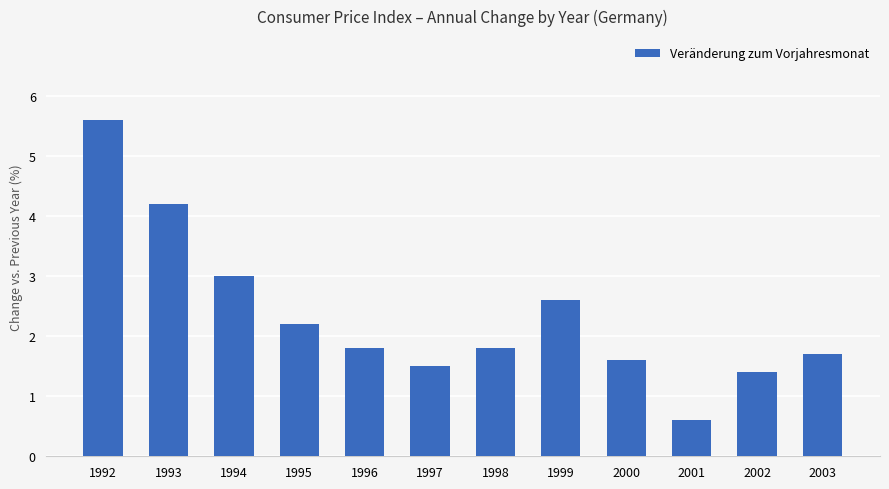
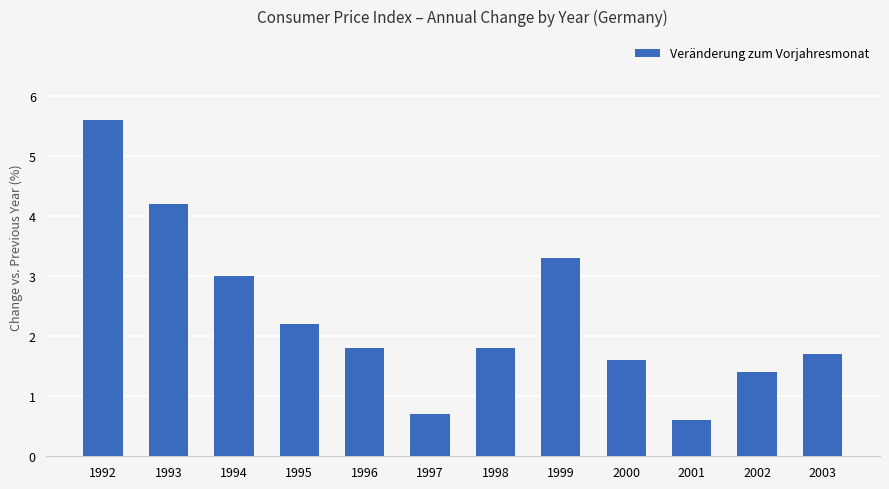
1997: 1.5 -> 0.7
1999: 2.6 -> 3.3
